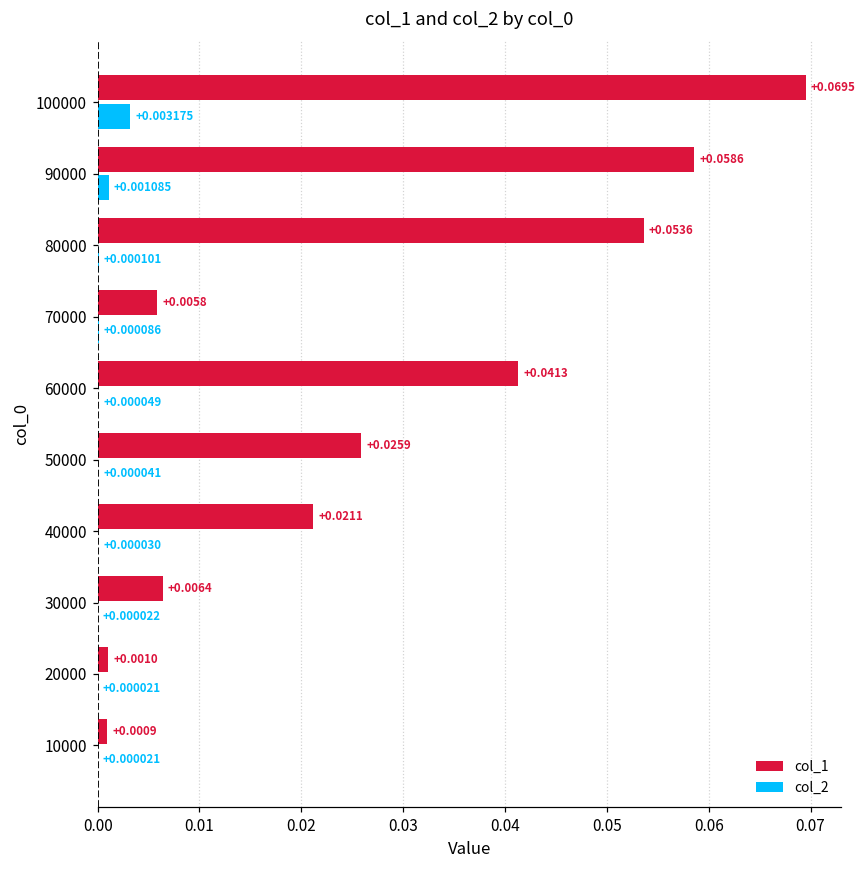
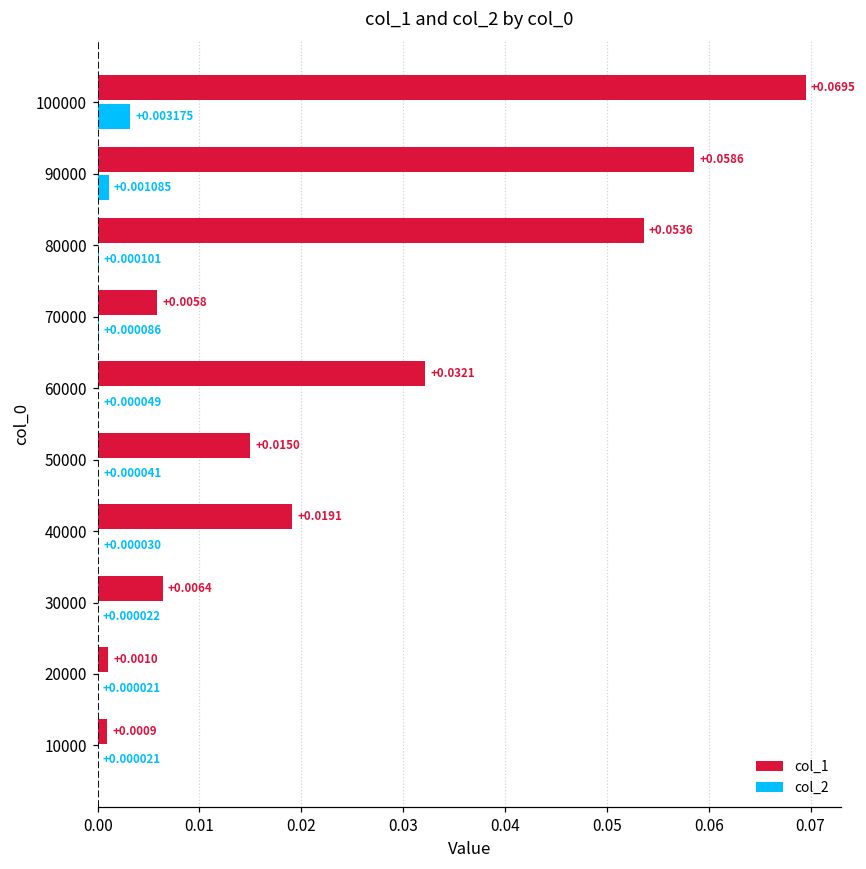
col_1, 60000: +0.0413 -> +0.0321
col_1, 50000: +0.0259 -> +0.0150
col_1, 40000: +0.0211 -> +0.0191
